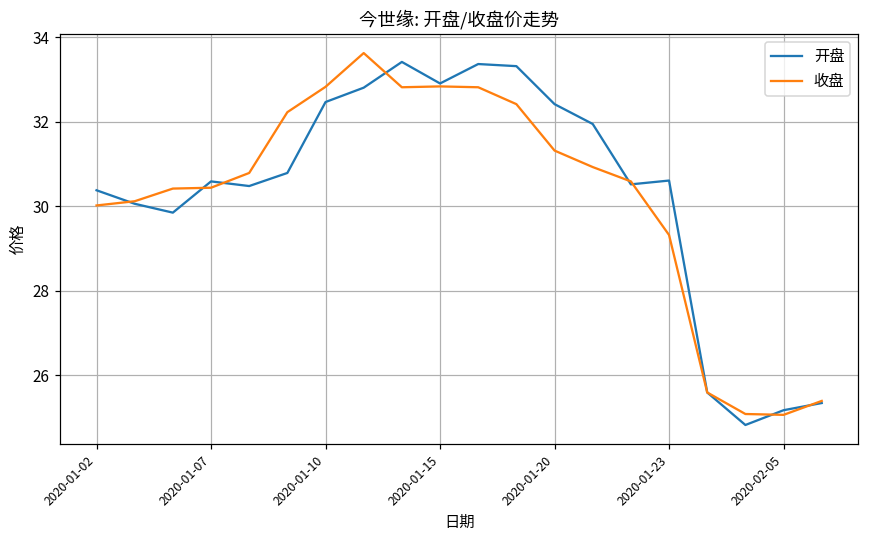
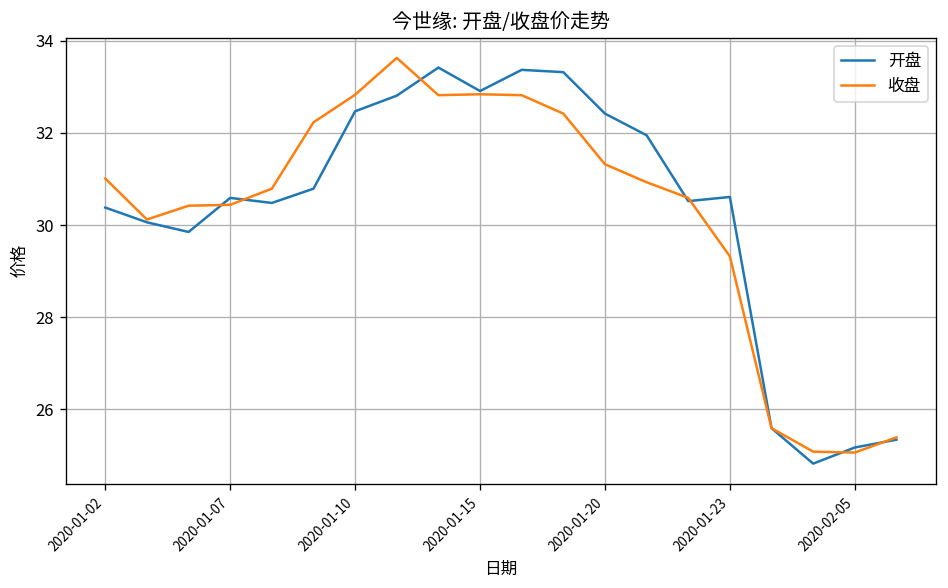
收盘, 2020-01-02: 30.0 -> 31.0
